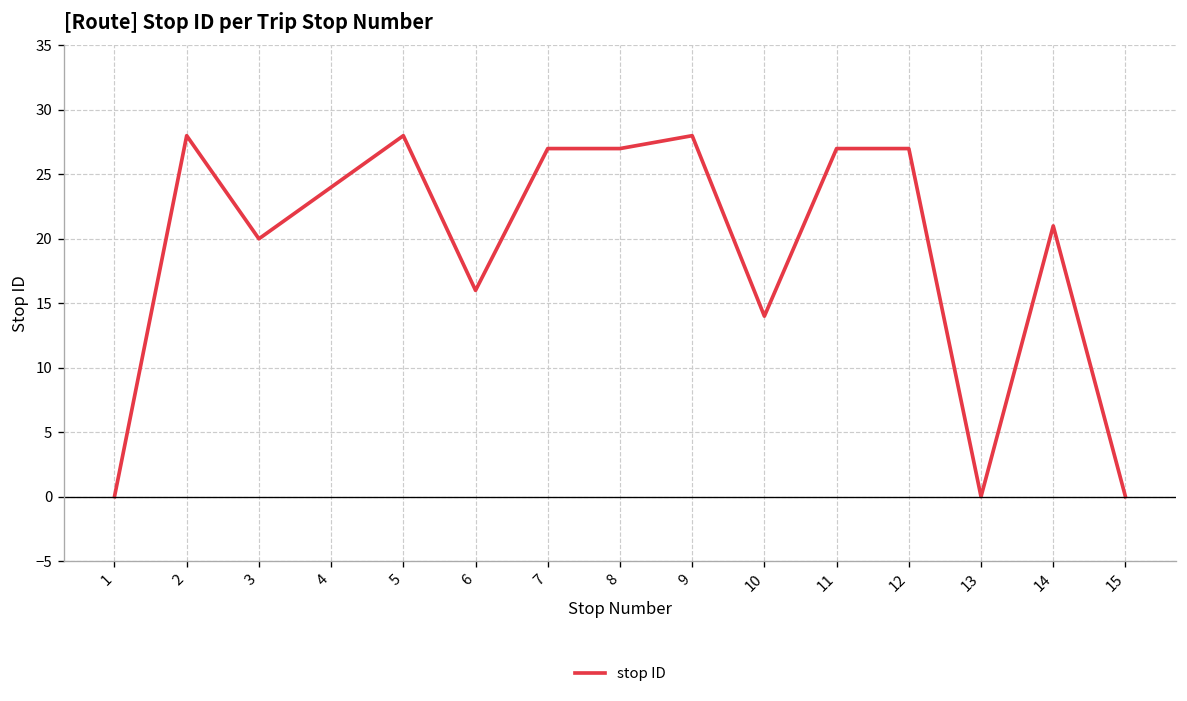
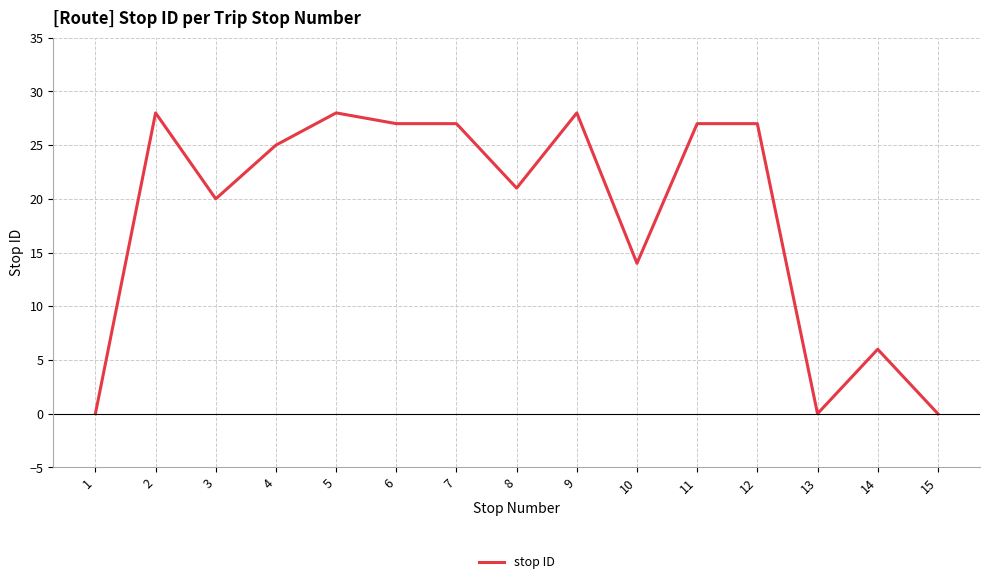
4: 24 -> 25
6: 16 -> 27
8: 27 -> 21
14: 21 -> 6
